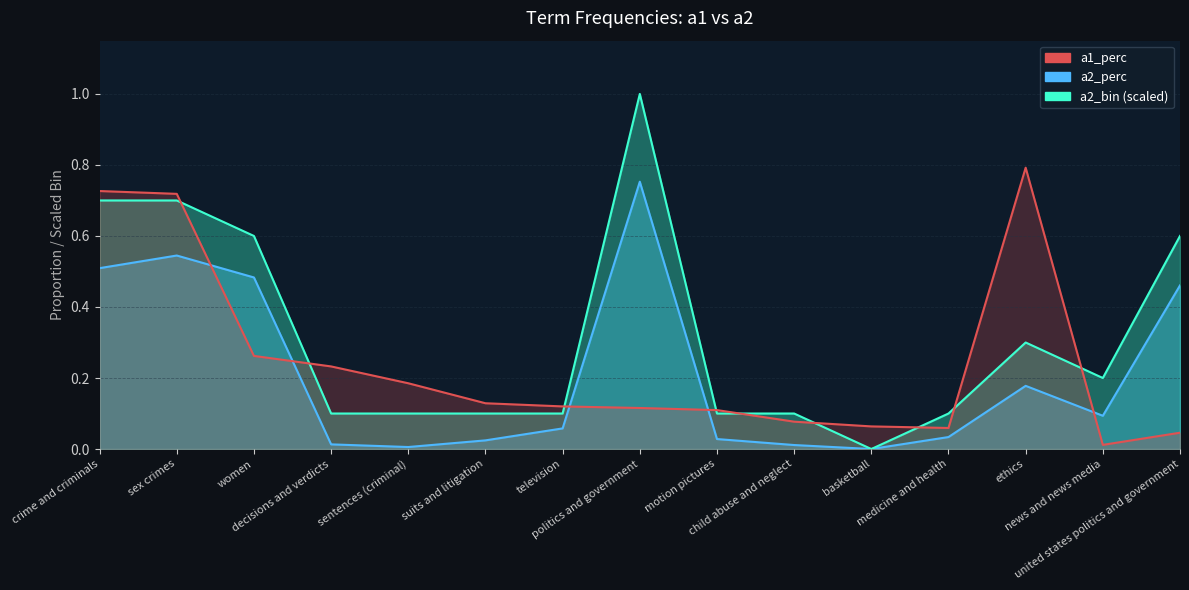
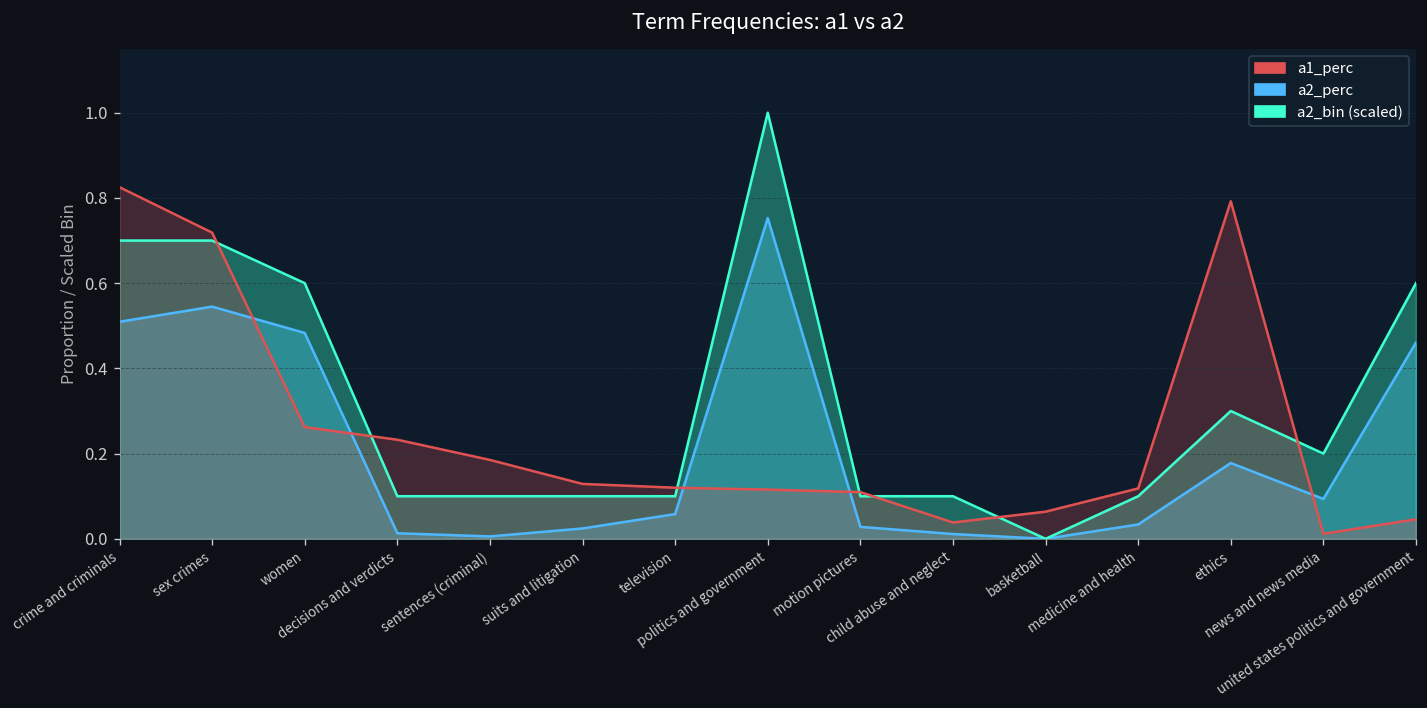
a1_perc, crime and criminals: 0.73 -> 0.83
a1_perc, child abuse and neglect: 0.08 -> 0.04
a1_perc, medicine and health: 0.06 -> 0.12
